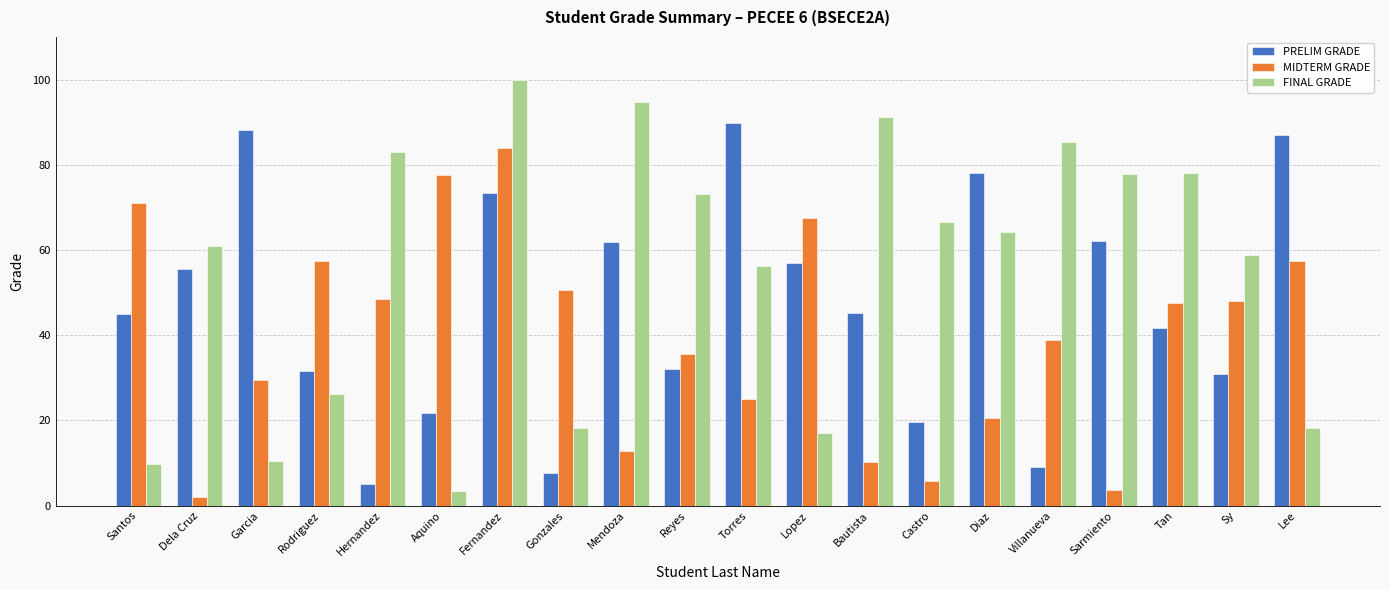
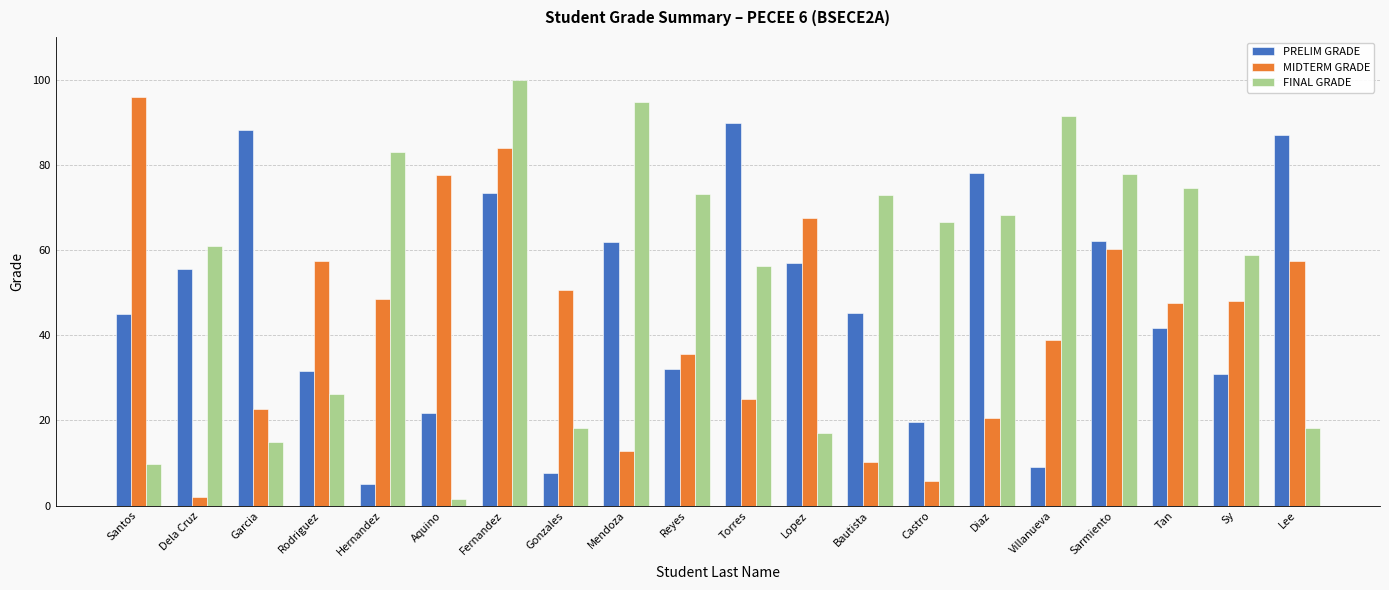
MIDTERM GRADE, Santos: 71 -> 96
MIDTERM GRADE, Garcia: 29 -> 23
FINAL GRADE, Garcia: 10 -> 15
FINAL GRADE, Aquino: 3 -> 2
FINAL GRADE, Bautista: 91 -> 73
FINAL GRADE, Diaz: 64 -> 68
FINAL GRADE, Villanueva: 85 -> 91
MIDTERM GRADE, Sarmiento: 4 -> 60
FINAL GRADE, Tan: 78 -> 75
